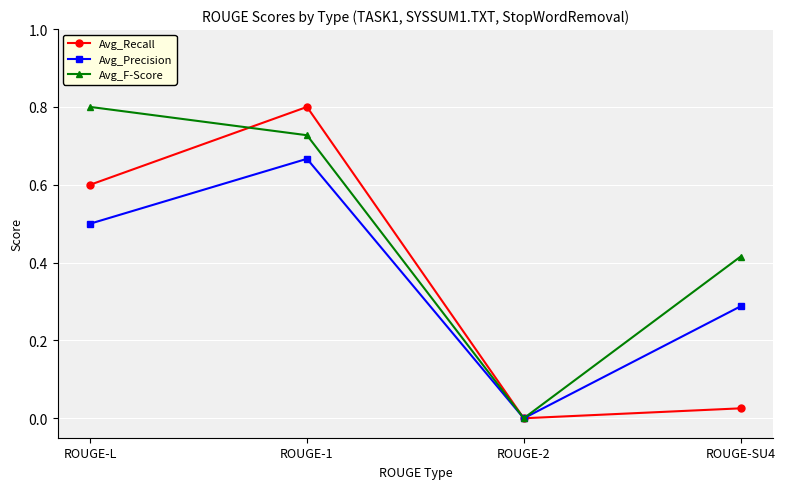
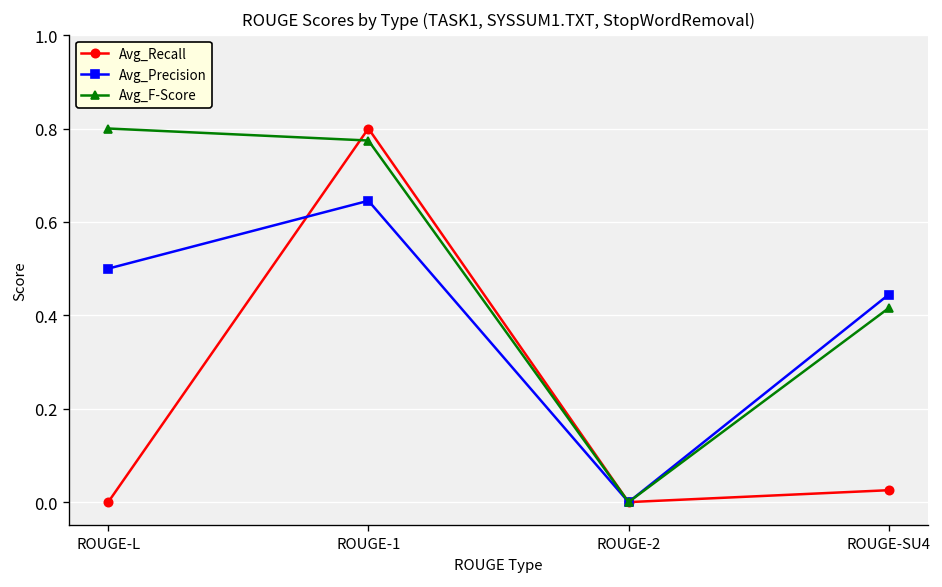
Avg_Recall, ROUGE-L: 0.6 -> 0.0
Avg_Precision, ROUGE-1: 0.67 -> 0.65
Avg_F-Score, ROUGE-1: 0.73 -> 0.77
Avg_Precision, ROUGE-SU4: 0.29 -> 0.44
